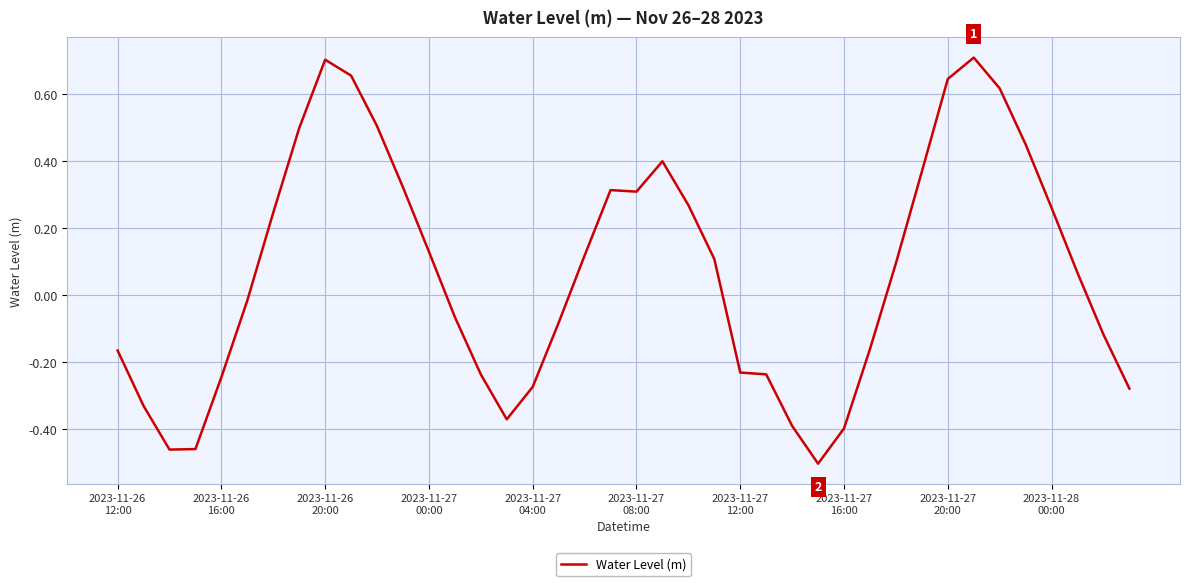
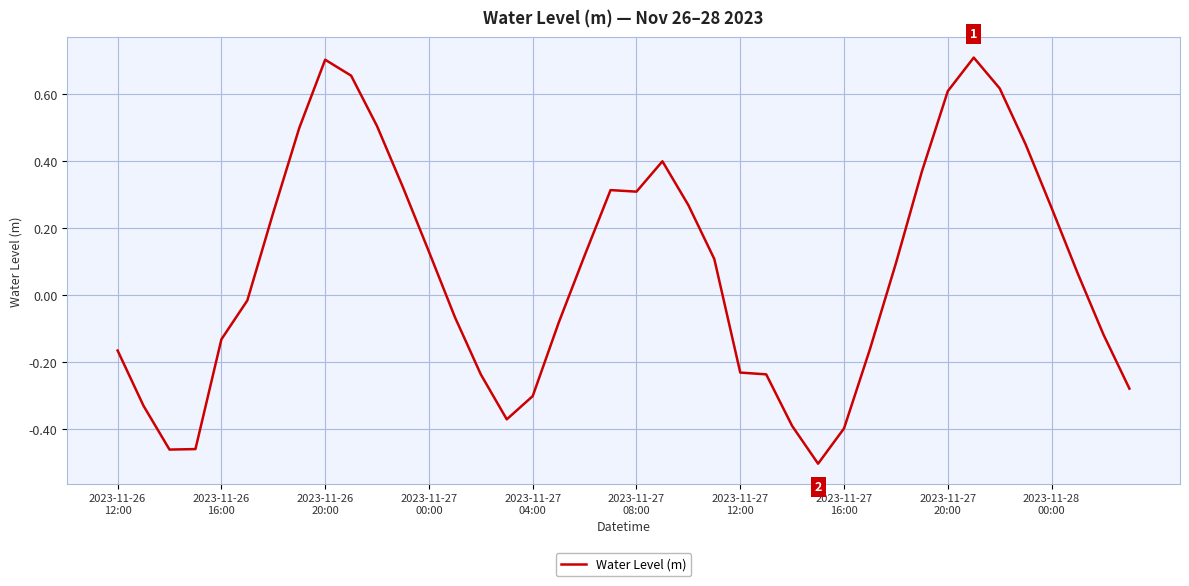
2023-11-26 16:00: -0.25 -> -0.13
2023-11-27 04:00: -0.27 -> -0.30
2023-11-27 20:00: 0.65 -> 0.61
